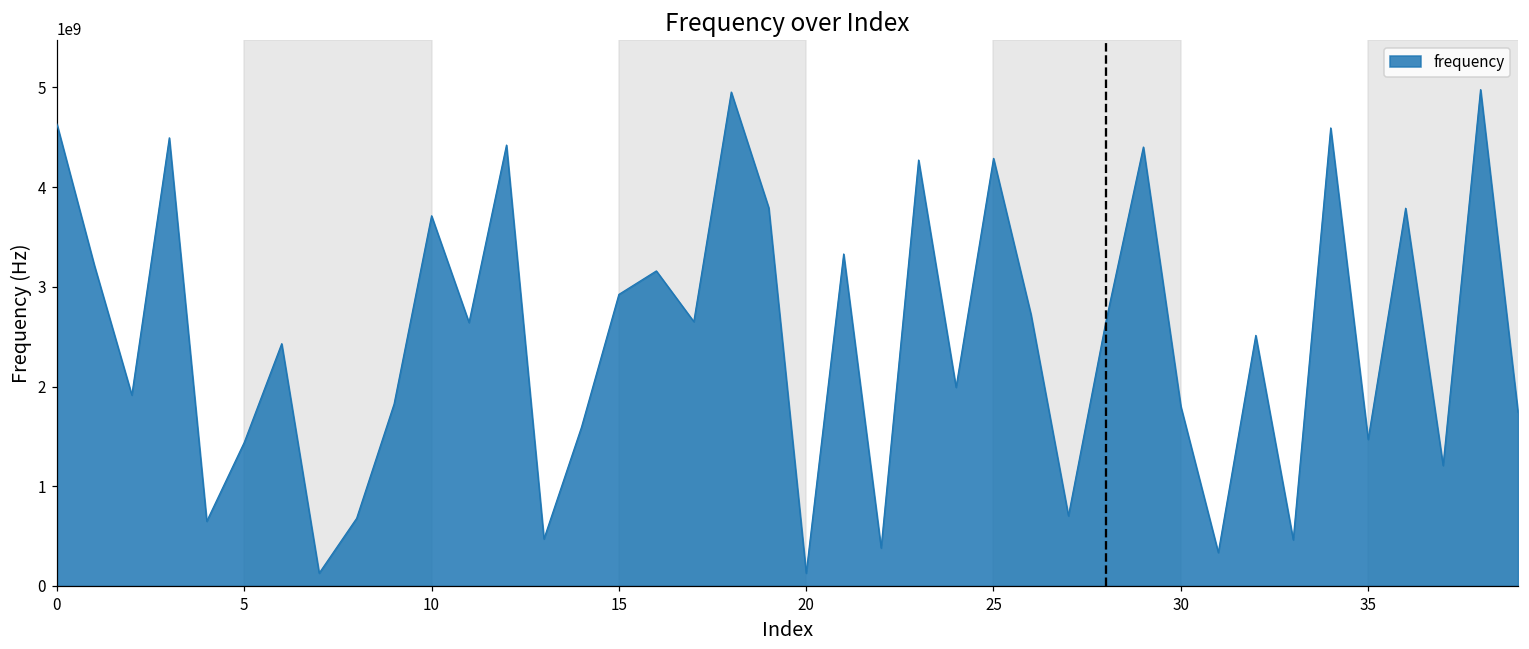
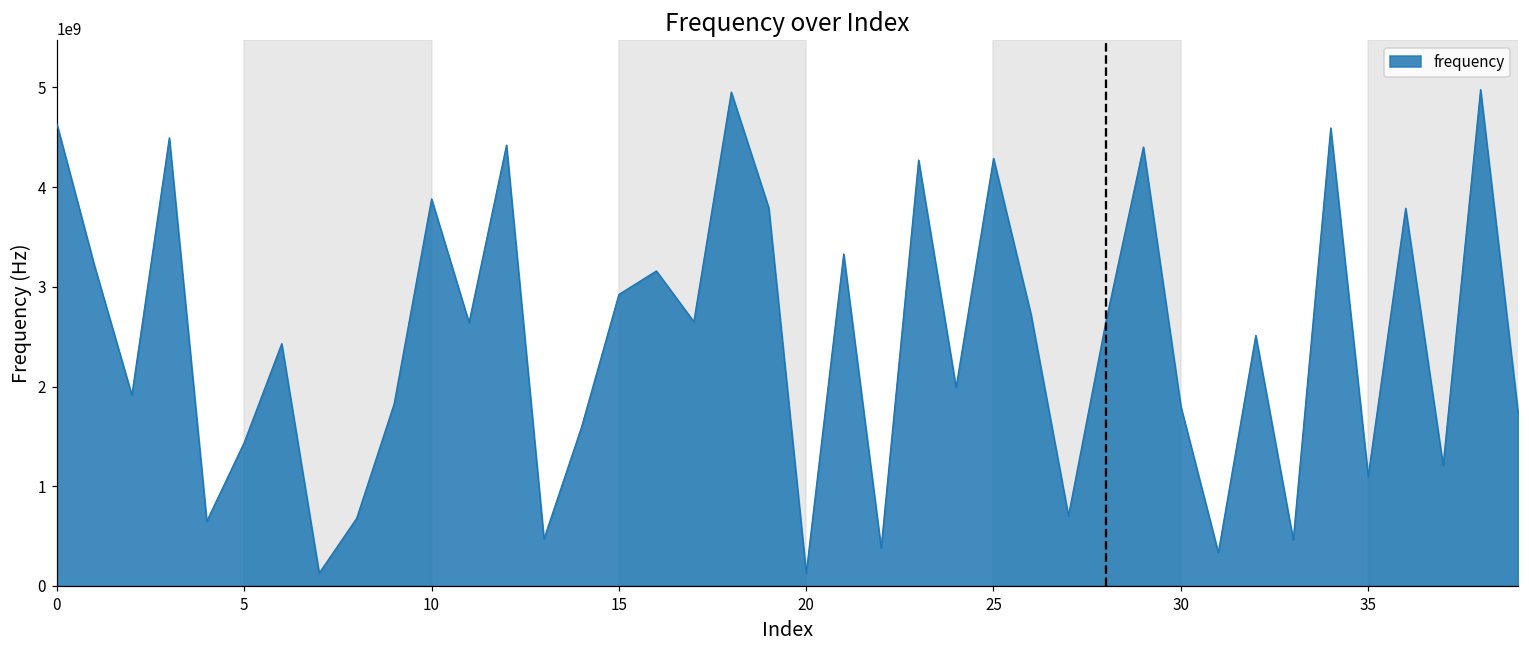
10: 3700000000 -> 3900000000
35: 1500000000 -> 1100000000
